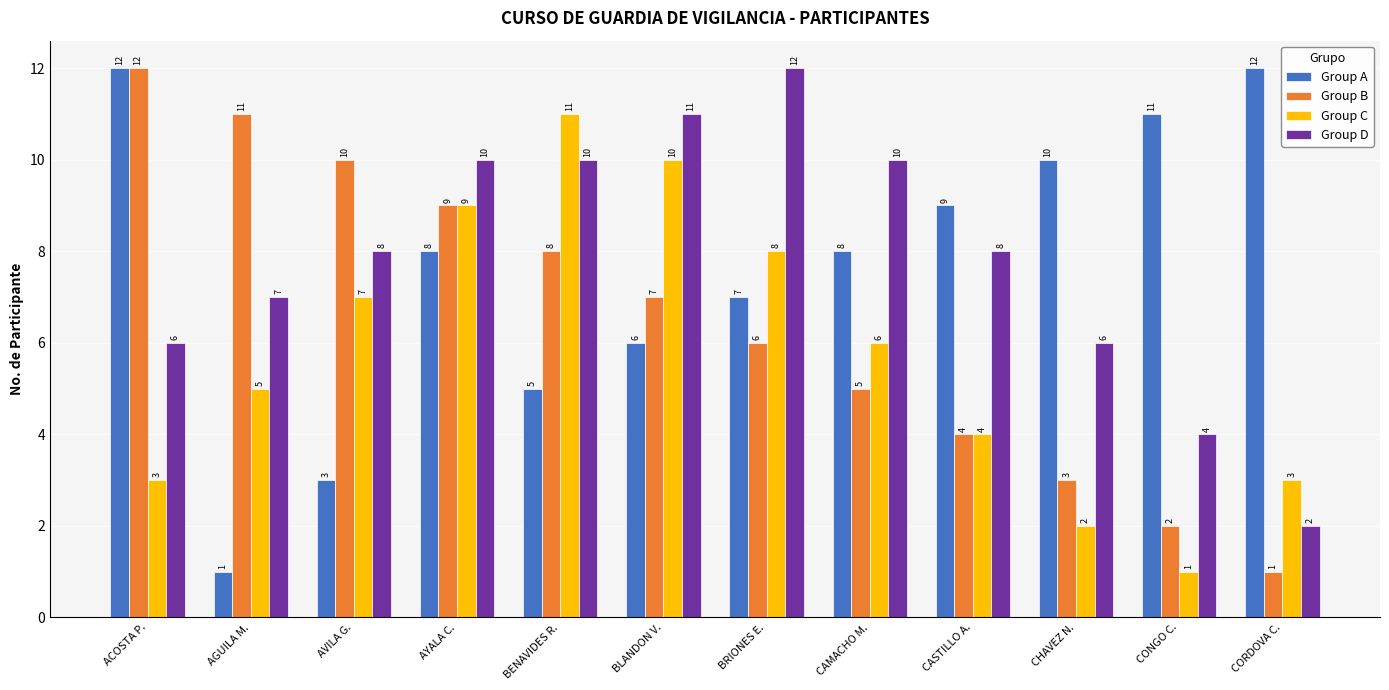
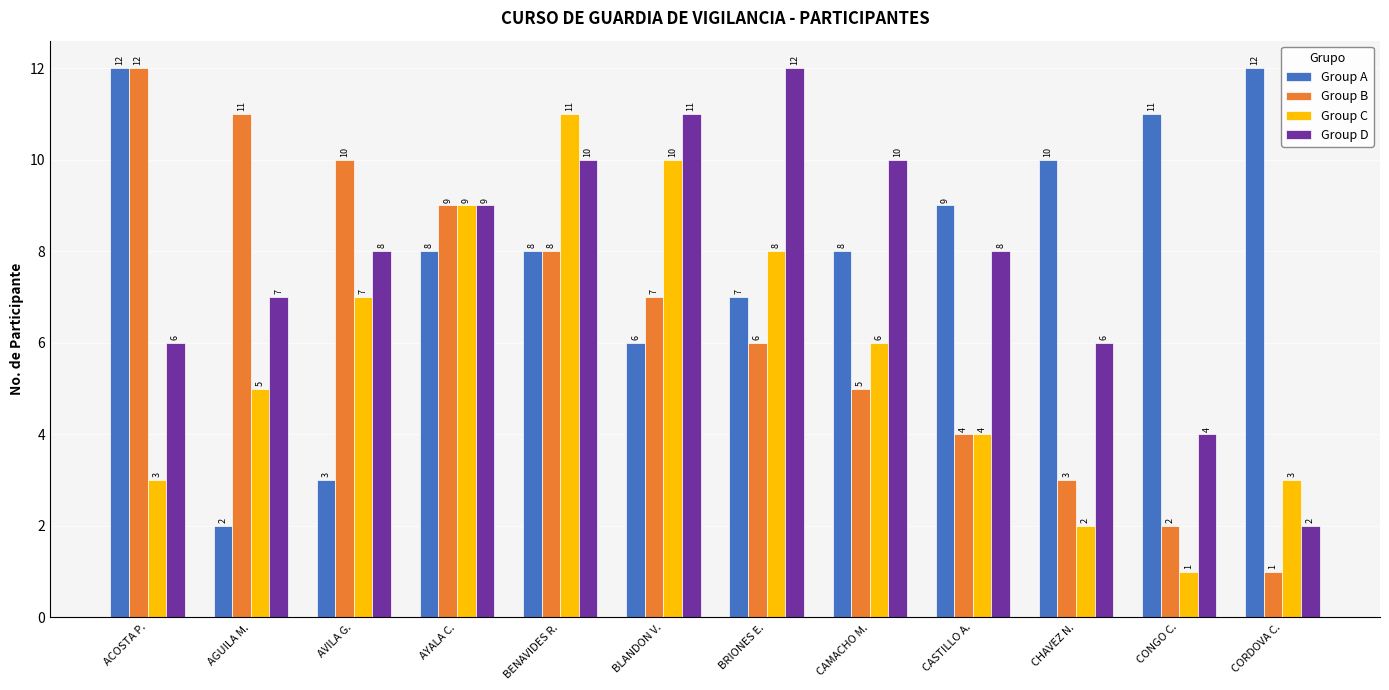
Group A, AGUILA M.: 1 -> 2
Group D, AYALA C.: 10 -> 9
Group A, BENAVIDES R.: 5 -> 8
